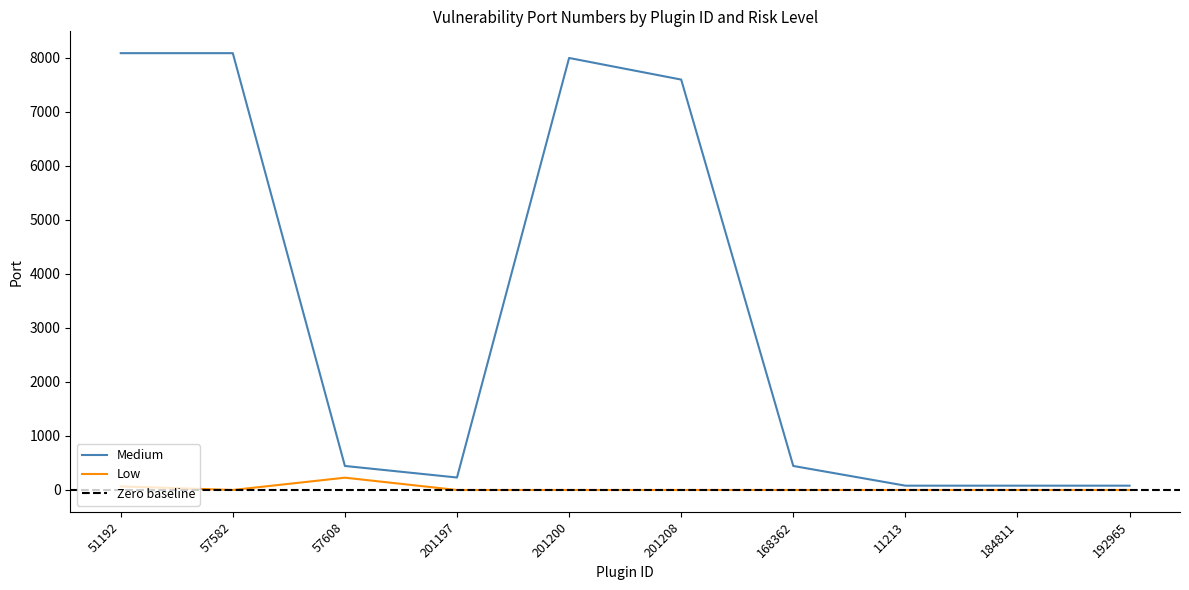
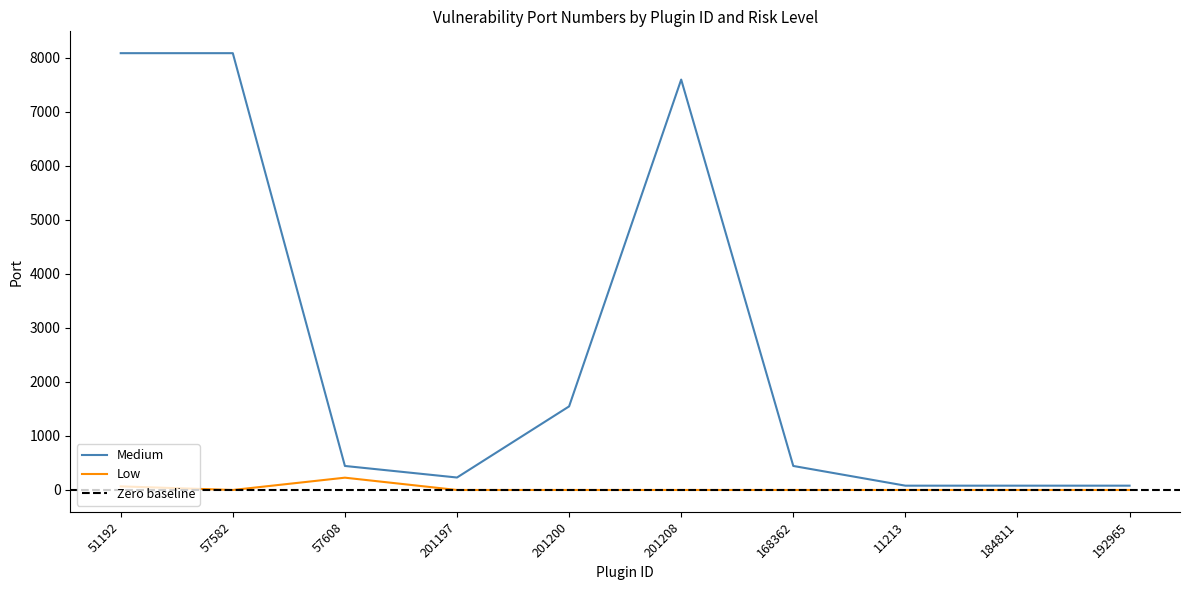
Medium, 201200: 8000 -> 1500
